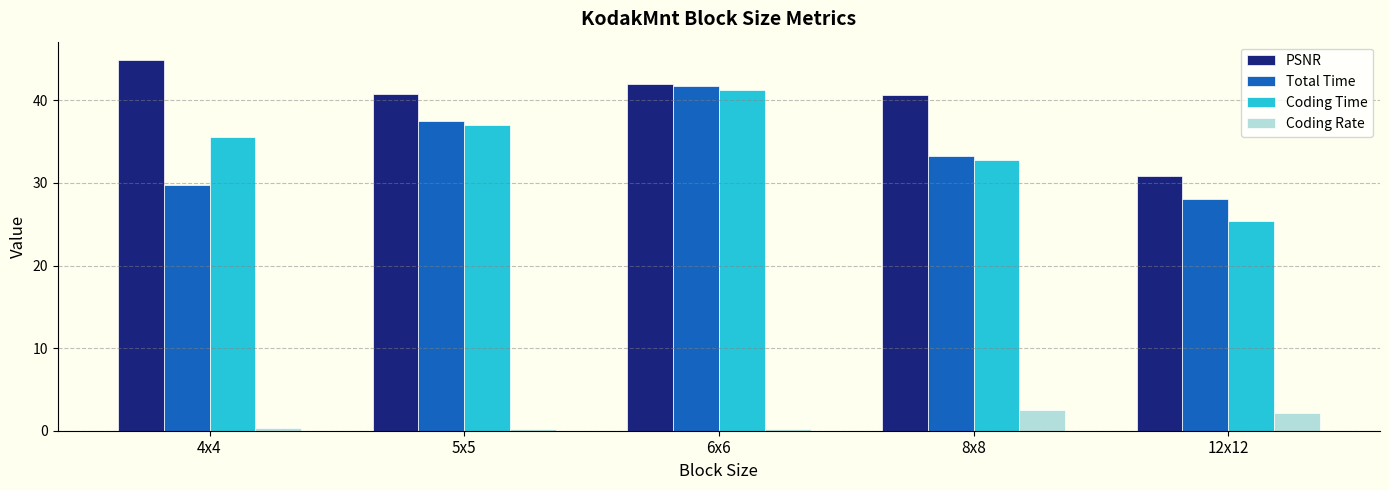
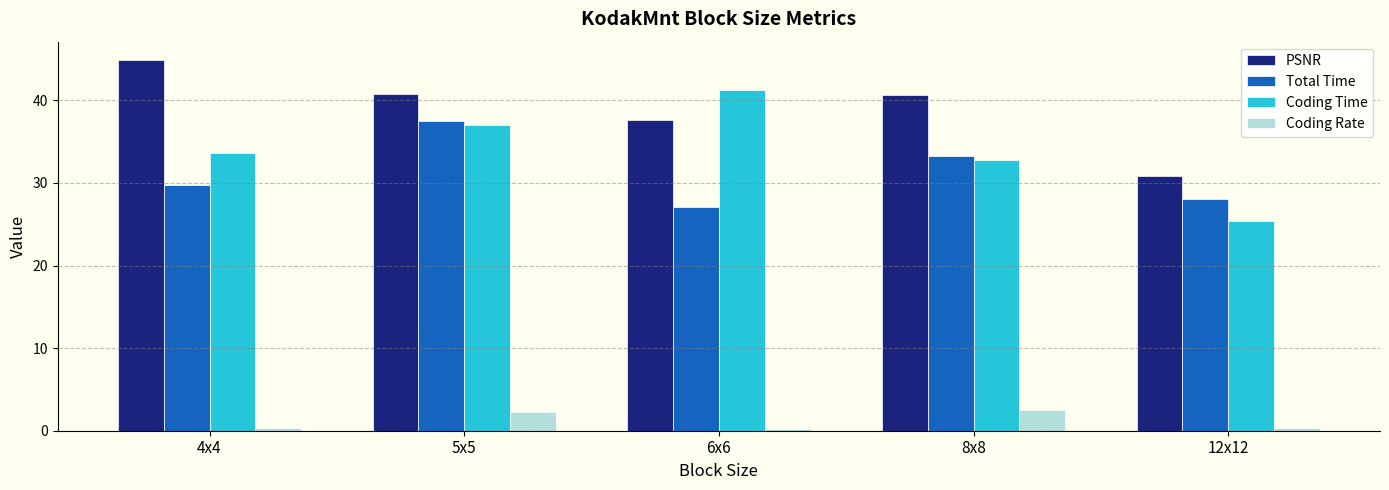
Coding Time, 4x4: 36 -> 34
Coding Rate, 5x5: 0 -> 2
PSNR, 6x6: 42 -> 38
Total Time, 6x6: 42 -> 27
Coding Rate, 12x12: 2 -> 0
